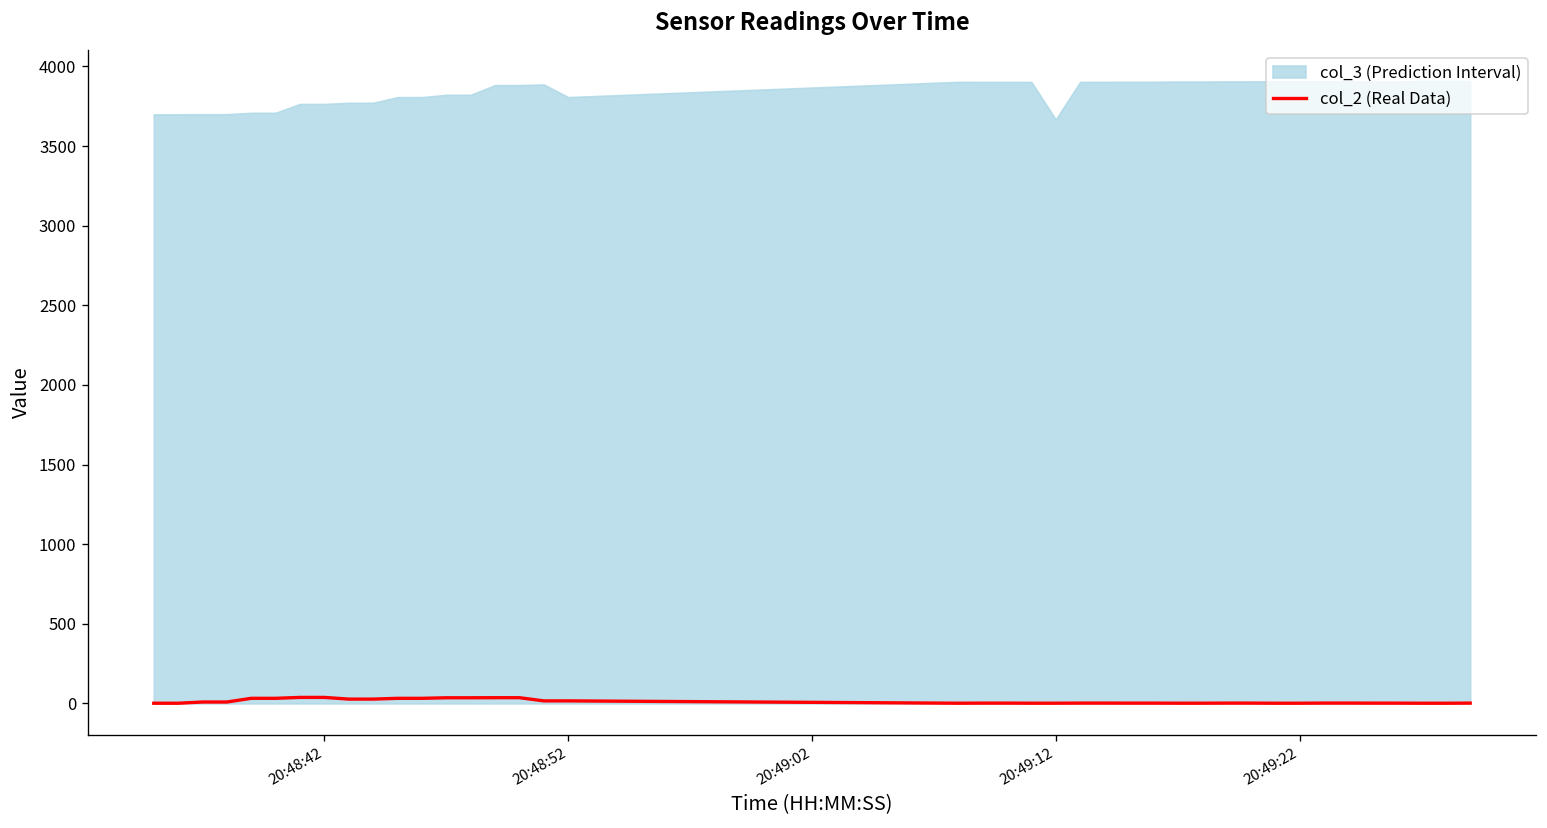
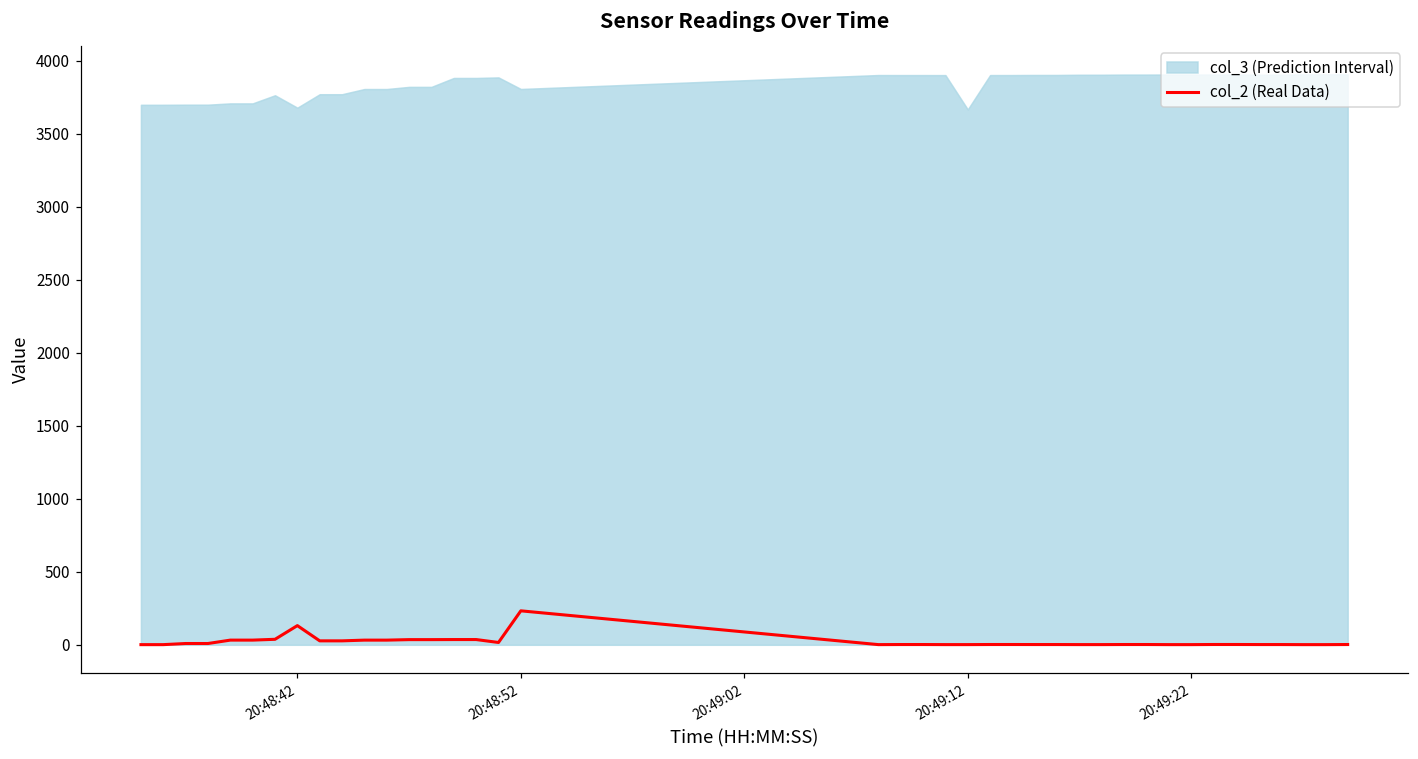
col_2 (Real Data), 20:48:42: 40 -> 130
col_3 (Prediction Interval), 20:48:42: 3760 -> 3680
col_2 (Real Data), 20:48:52: 20 -> 230
